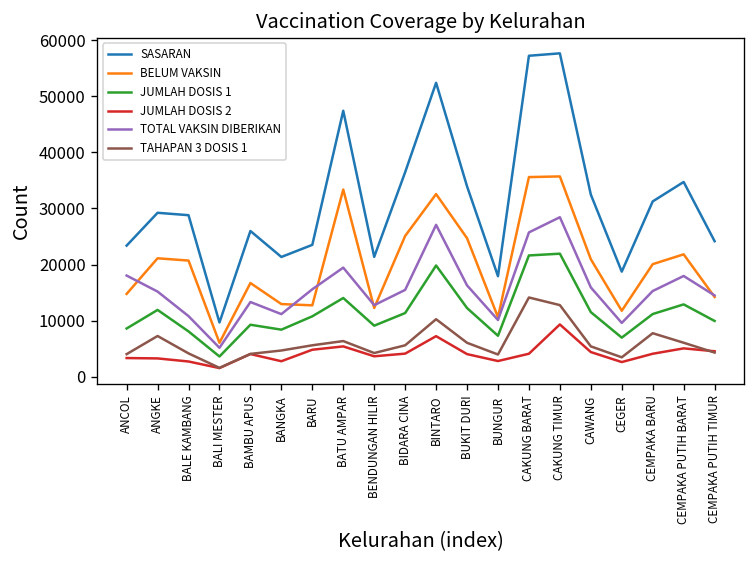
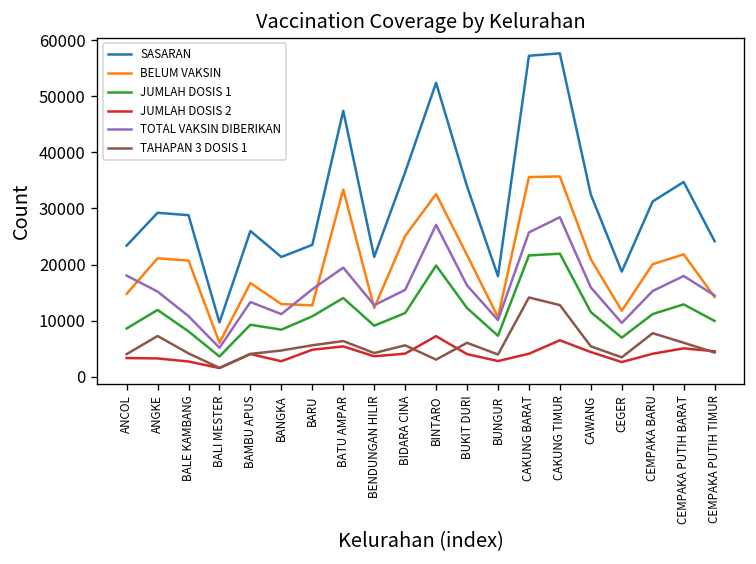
TAHAPAN 3 DOSIS 1, BINTARO: 10000 -> 3000
BELUM VAKSIN, BUKIT DURI: 25000 -> 22000
JUMLAH DOSIS 2, CAKUNG TIMUR: 9000 -> 7000
